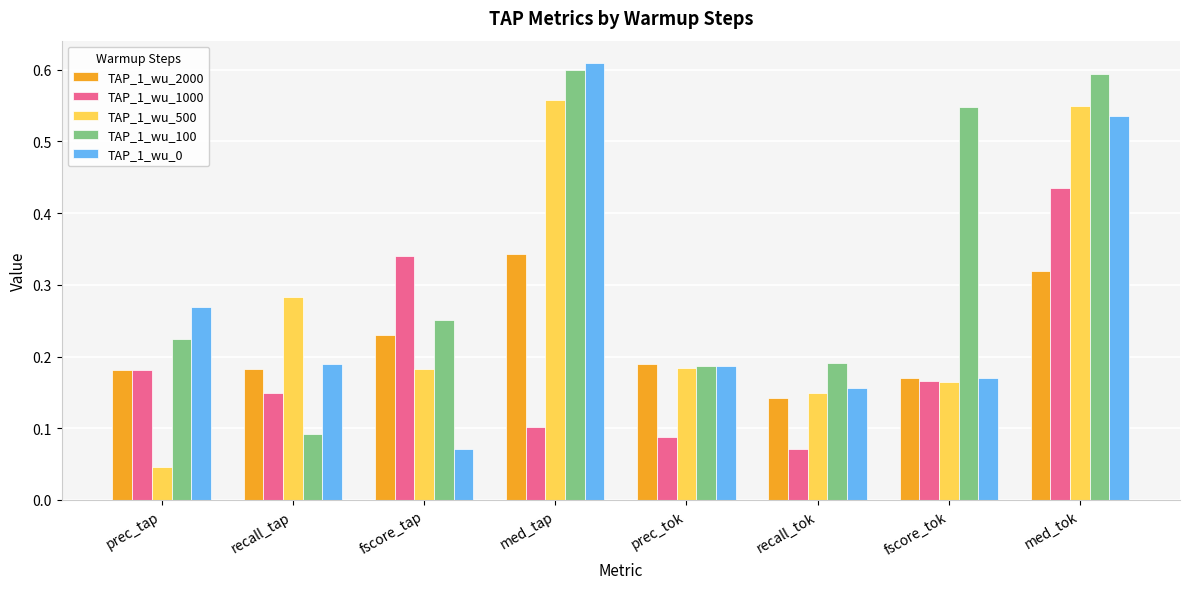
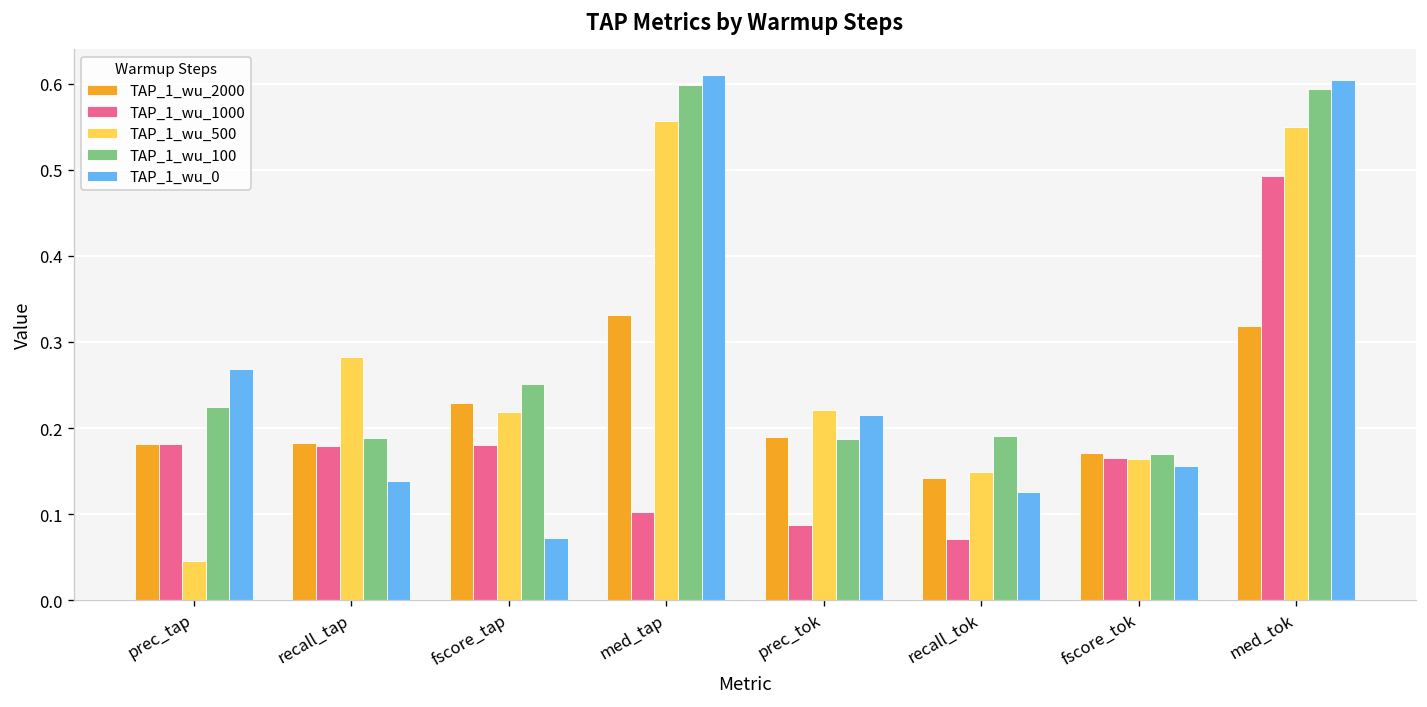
TAP_1_wu_1000, recall_tap: 0.15 -> 0.18
TAP_1_wu_100, recall_tap: 0.09 -> 0.19
TAP_1_wu_0, recall_tap: 0.19 -> 0.14
TAP_1_wu_1000, fscore_tap: 0.34 -> 0.18
TAP_1_wu_500, fscore_tap: 0.18 -> 0.22
TAP_1_wu_2000, med_tap: 0.34 -> 0.33
TAP_1_wu_500, prec_tok: 0.18 -> 0.22
TAP_1_wu_0, prec_tok: 0.19 -> 0.21
TAP_1_wu_0, recall_tok: 0.16 -> 0.13
TAP_1_wu_100, fscore_tok: 0.55 -> 0.17
TAP_1_wu_0, fscore_tok: 0.17 -> 0.16
TAP_1_wu_1000, med_tok: 0.44 -> 0.49
TAP_1_wu_0, med_tok: 0.53 -> 0.60
